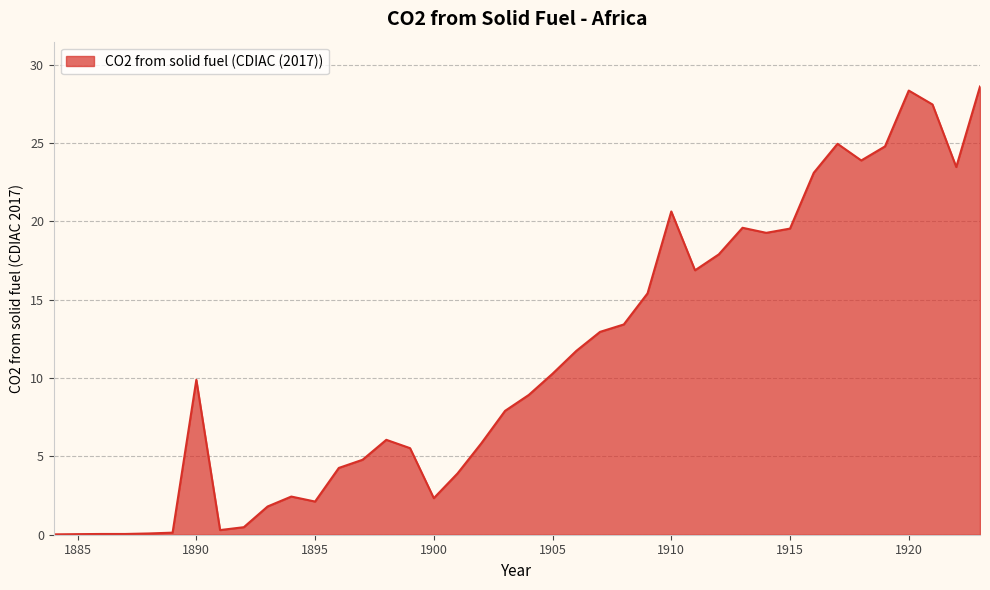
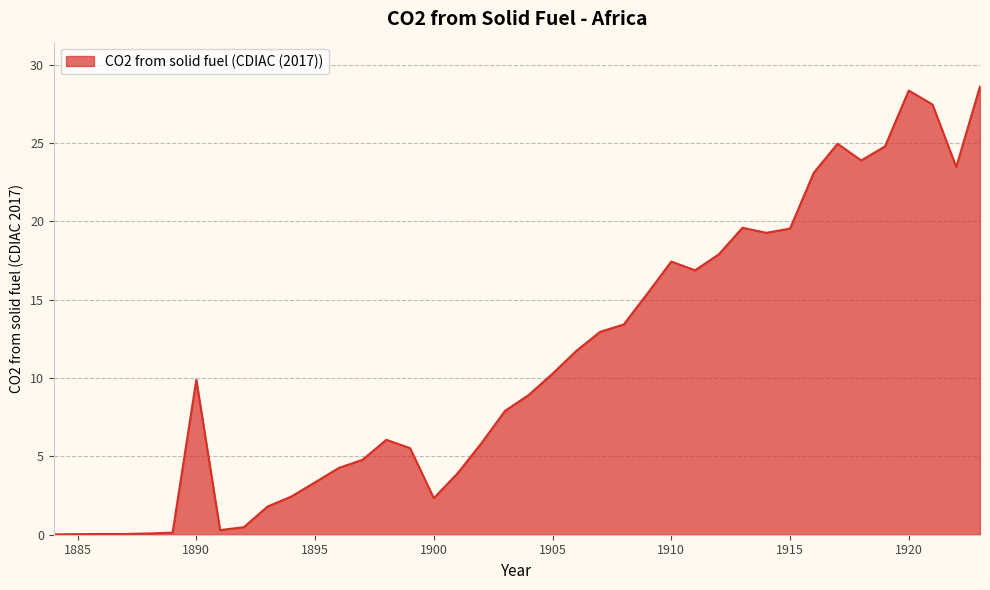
1895: 2.1 -> 3.3
1910: 20.6 -> 17.4
